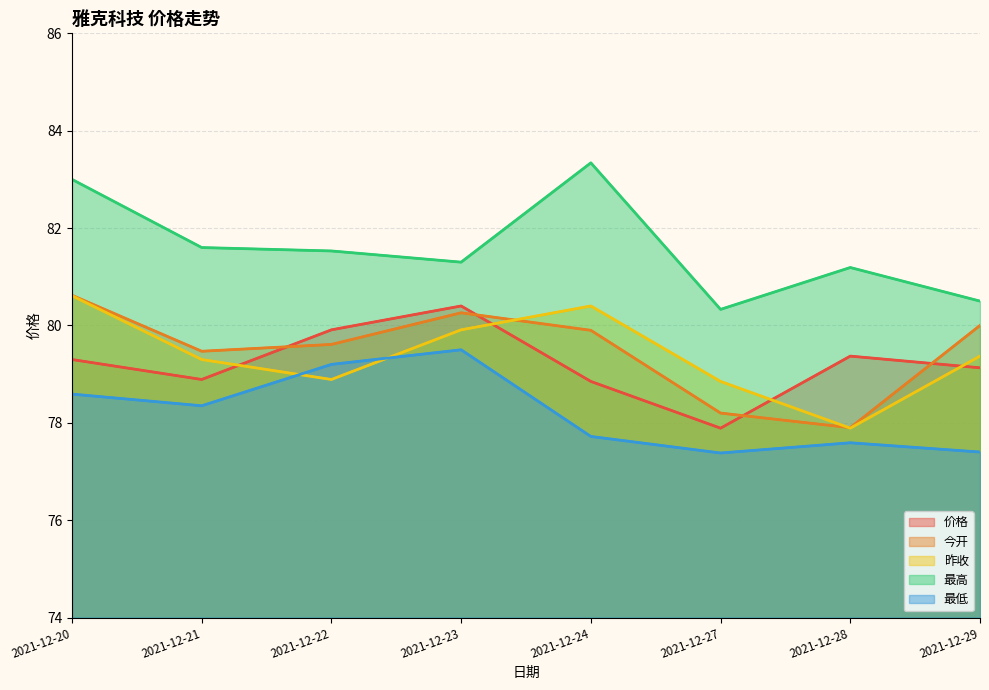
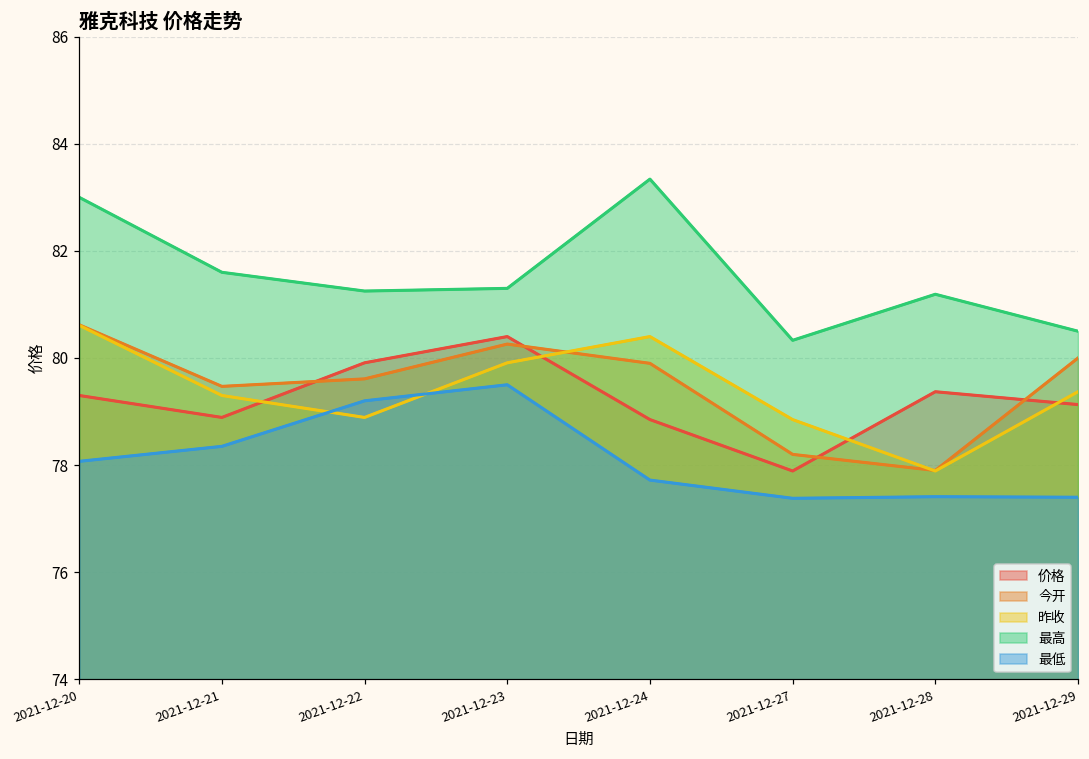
最低, 2021-12-20: 78.6 -> 78.1
最高, 2021-12-22: 81.5 -> 81.3
最低, 2021-12-28: 77.6 -> 77.4
